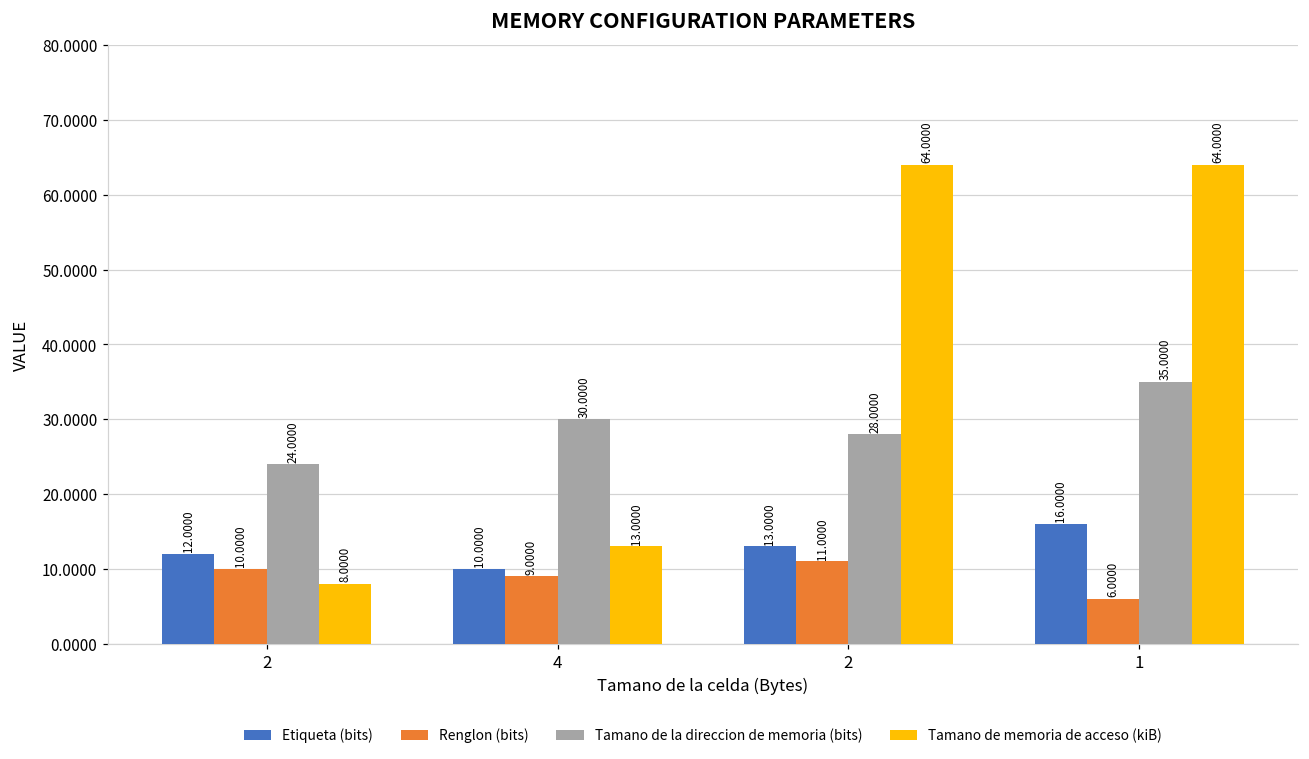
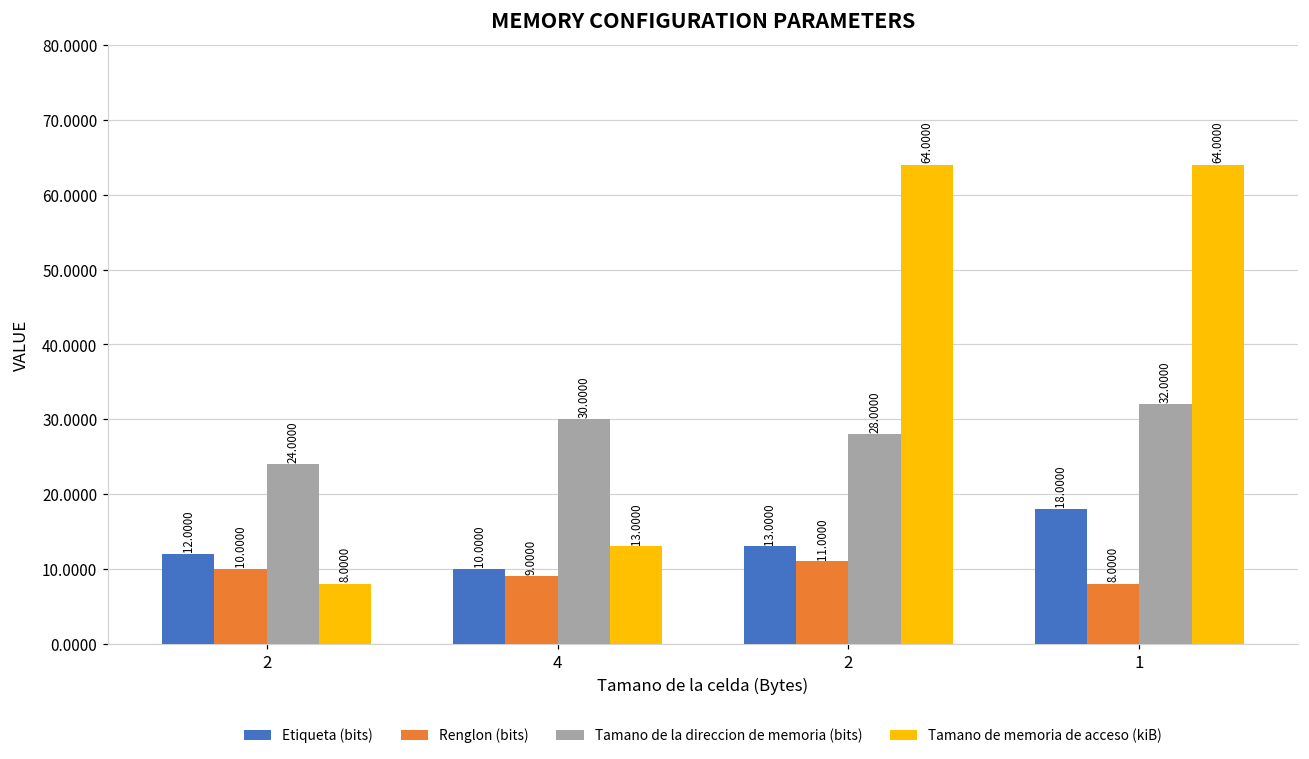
Etiqueta (bits), 1: 16.0000 -> 18.0000
Renglon (bits), 1: 6.0000 -> 8.0000
Tamano de la direccion de memoria (bits), 1: 35.0000 -> 32.0000
